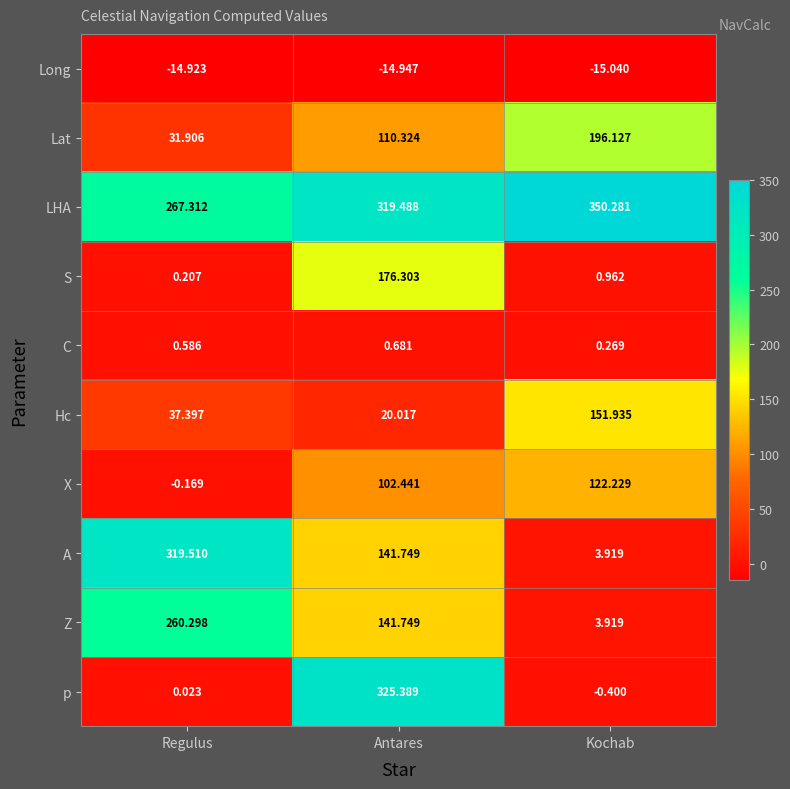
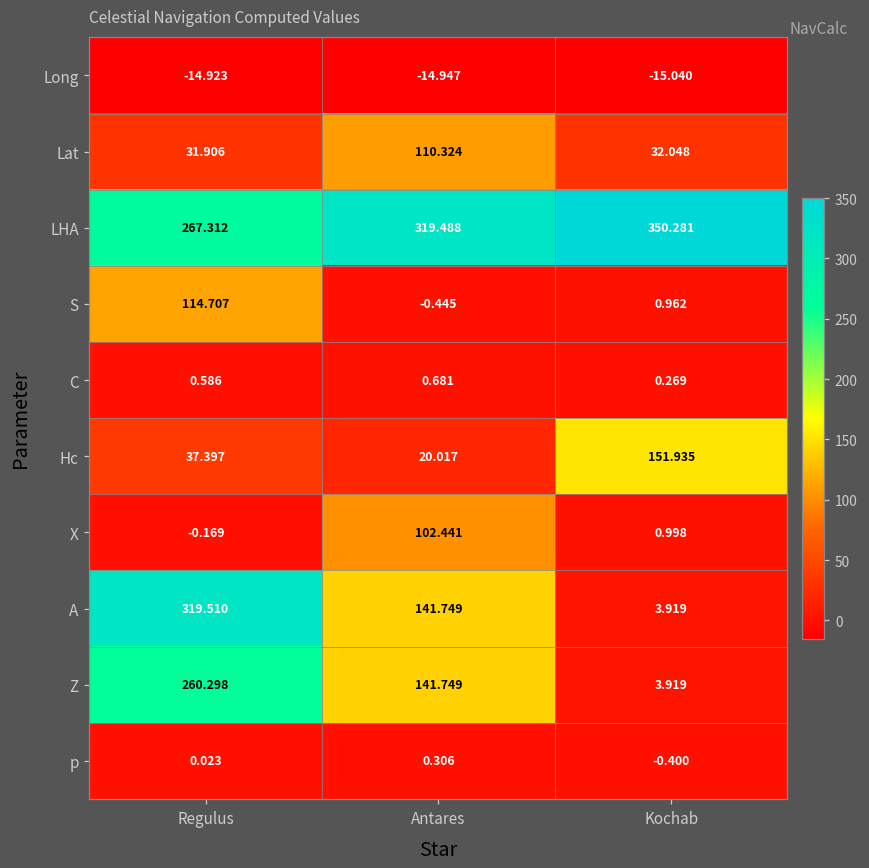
Lat, Kochab: 196.127 -> 32.048
S, Regulus: 0.207 -> 114.707
S, Antares: 176.303 -> -0.445
X, Kochab: 122.229 -> 0.998
p, Antares: 325.389 -> 0.306
